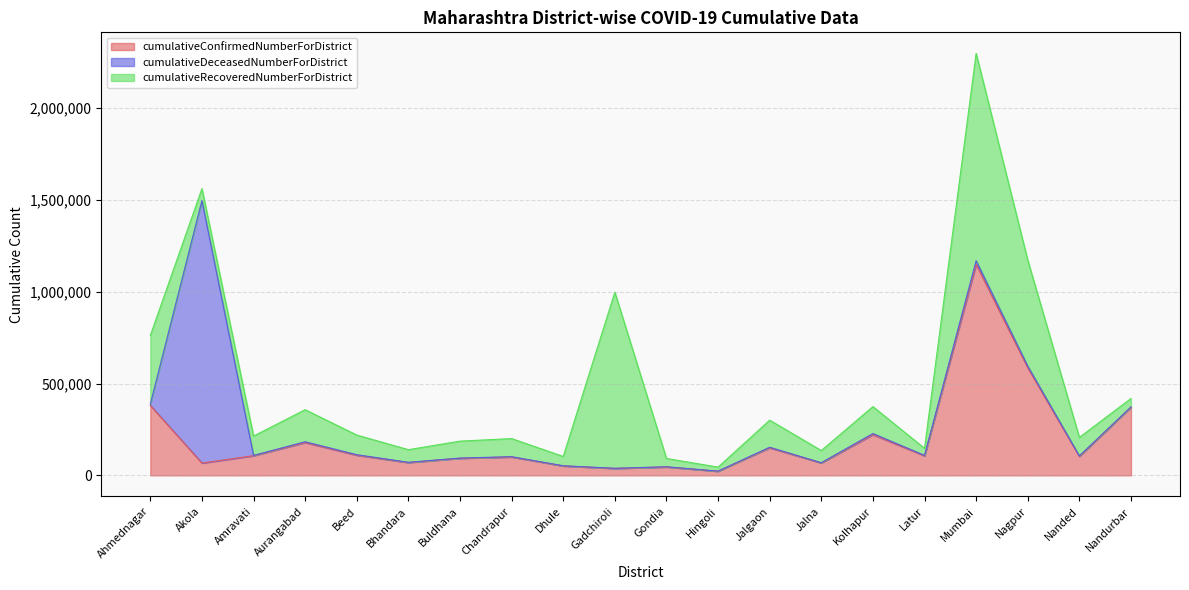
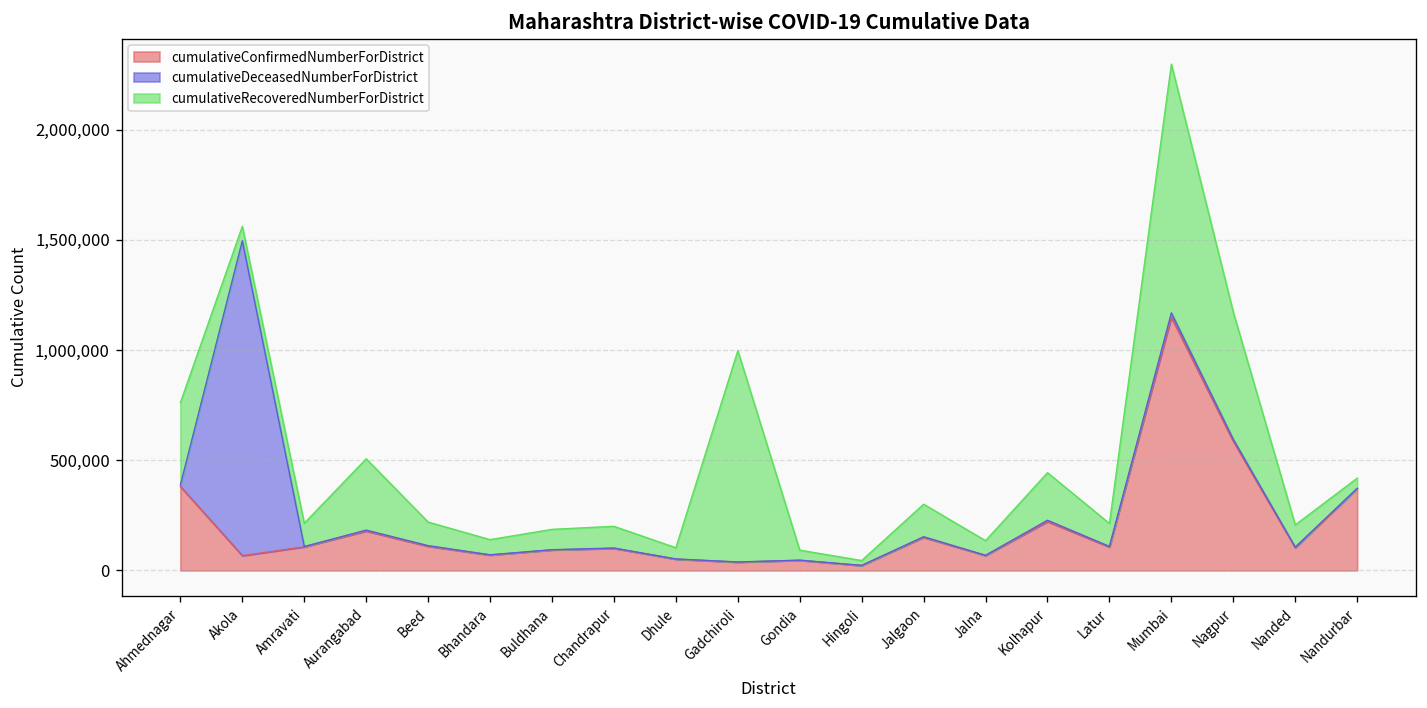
cumulativeRecoveredNumberForDistrict, Aurangabad: 170,000 -> 320,000
cumulativeRecoveredNumberForDistrict, Kolhapur: 150,000 -> 220,000
cumulativeRecoveredNumberForDistrict, Latur: 40,000 -> 100,000
